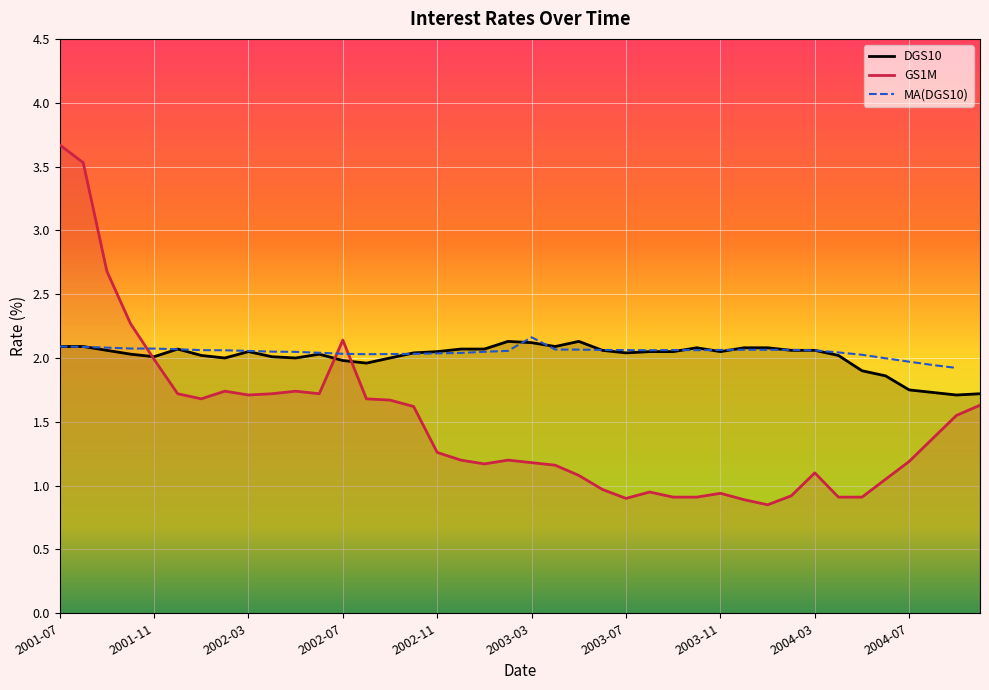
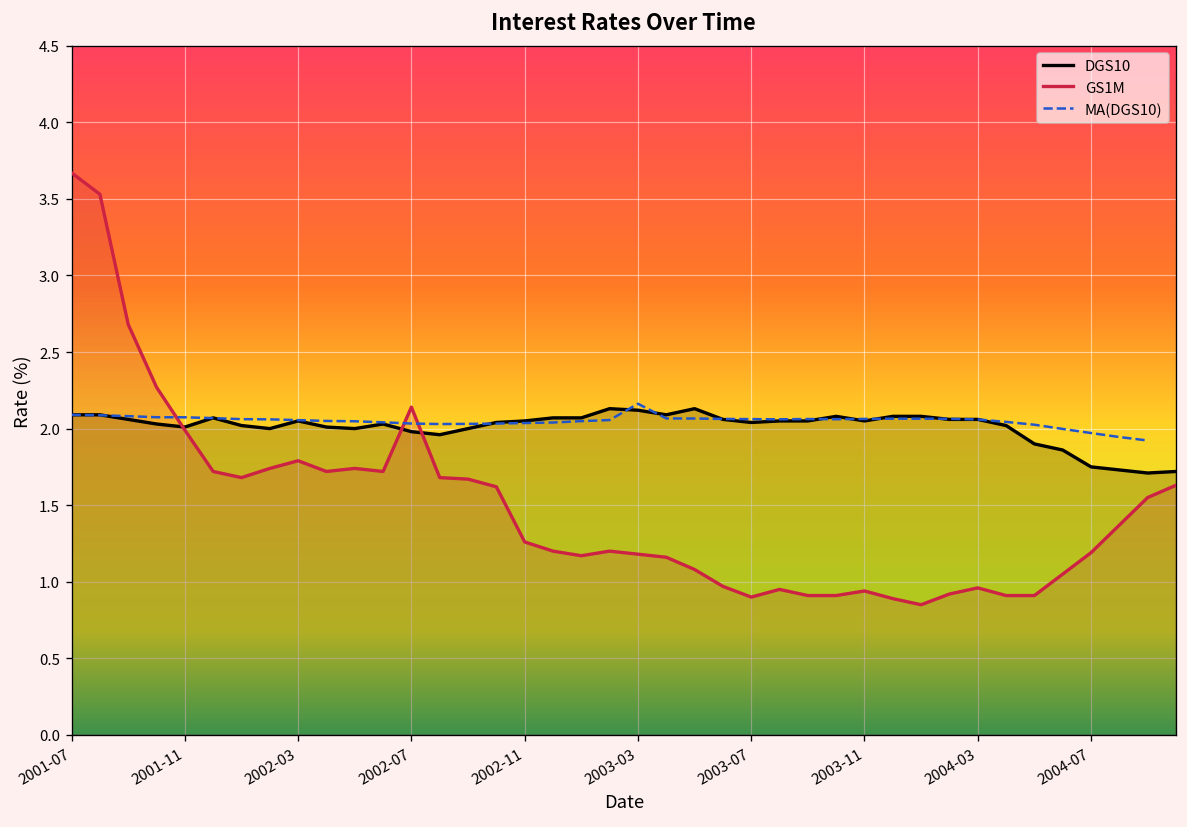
GS1M, 2002-03: 1.71 -> 1.79
GS1M, 2004-03: 1.10 -> 0.96
